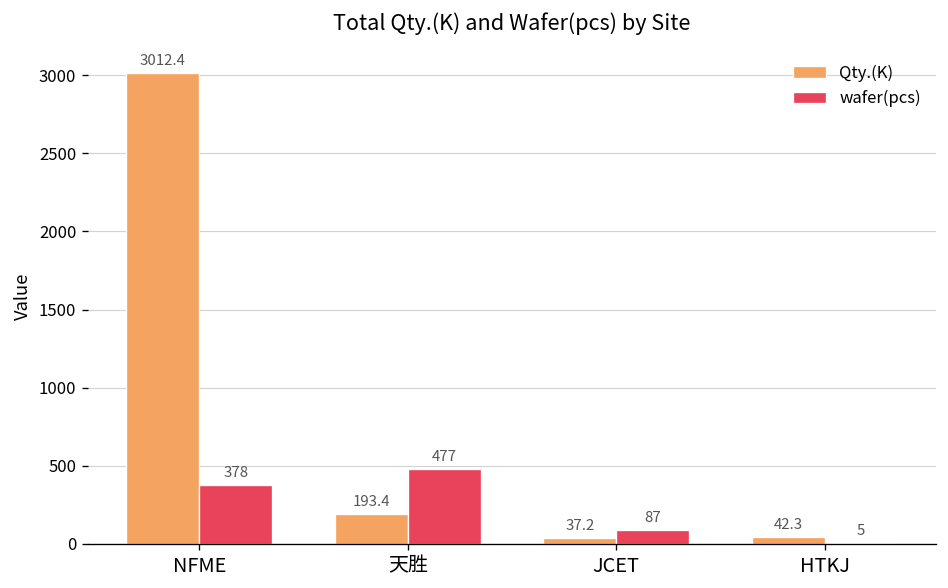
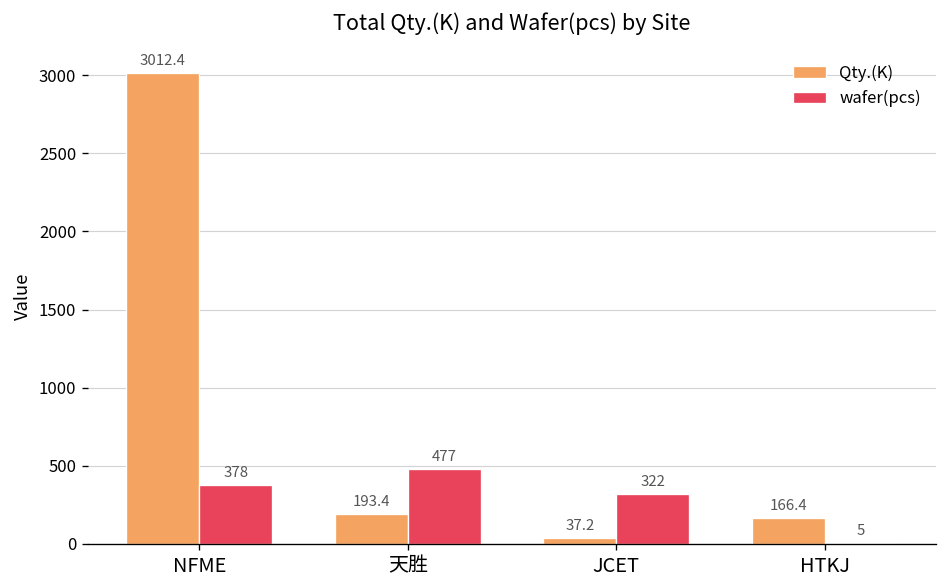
wafer(pcs), JCET: 87 -> 322
Qty.(K), HTKJ: 42.3 -> 166.4
